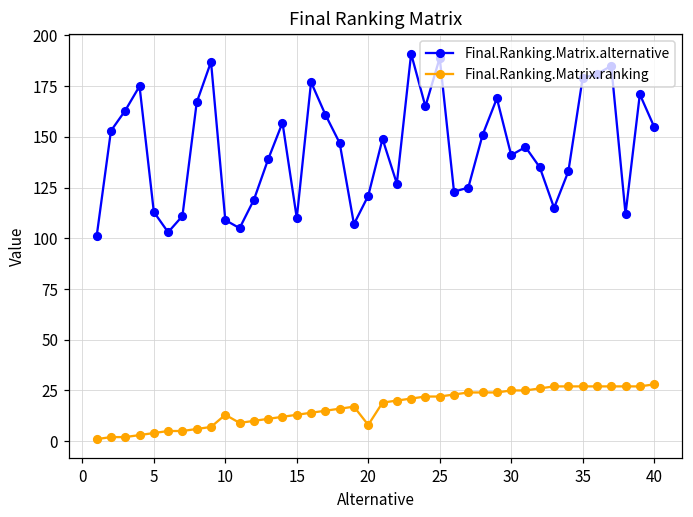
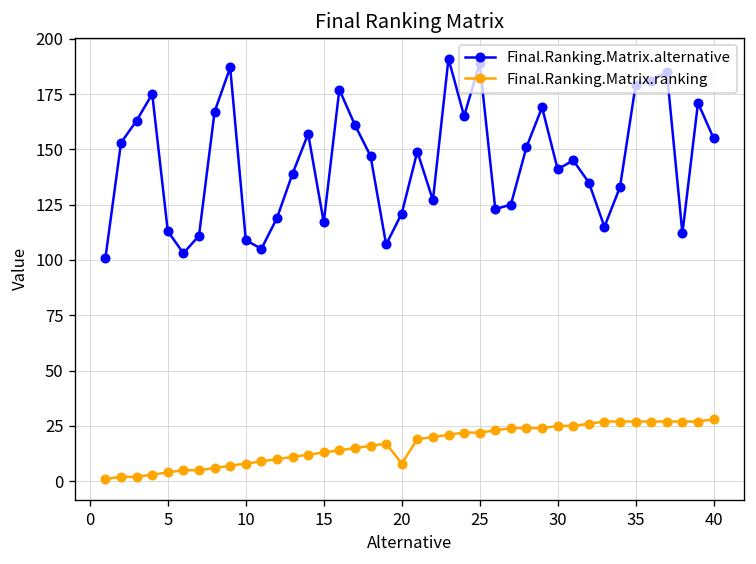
Final.Ranking.Matrix.ranking, 10: 13 -> 8
Final.Ranking.Matrix.alternative, 15: 110 -> 117
